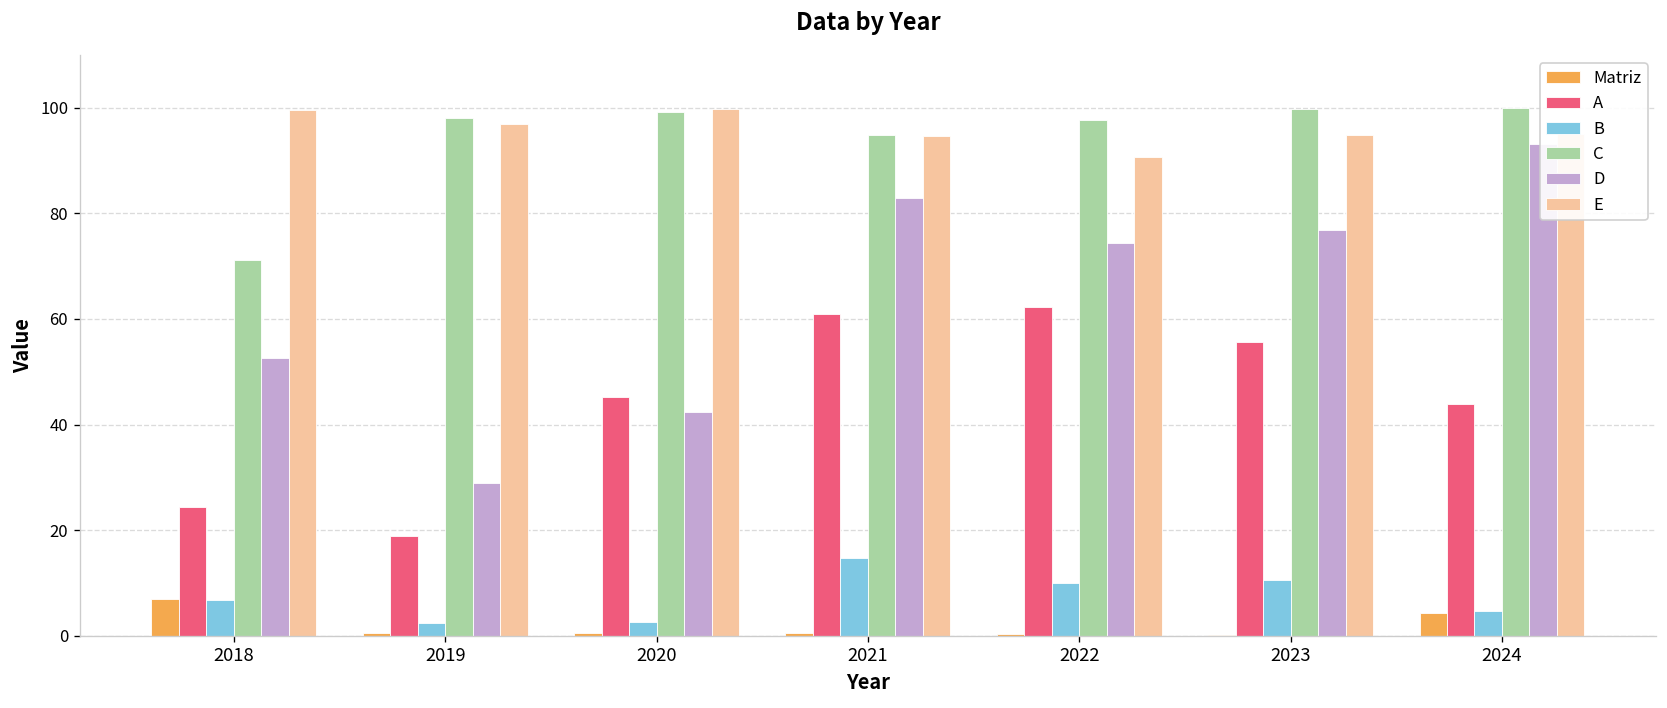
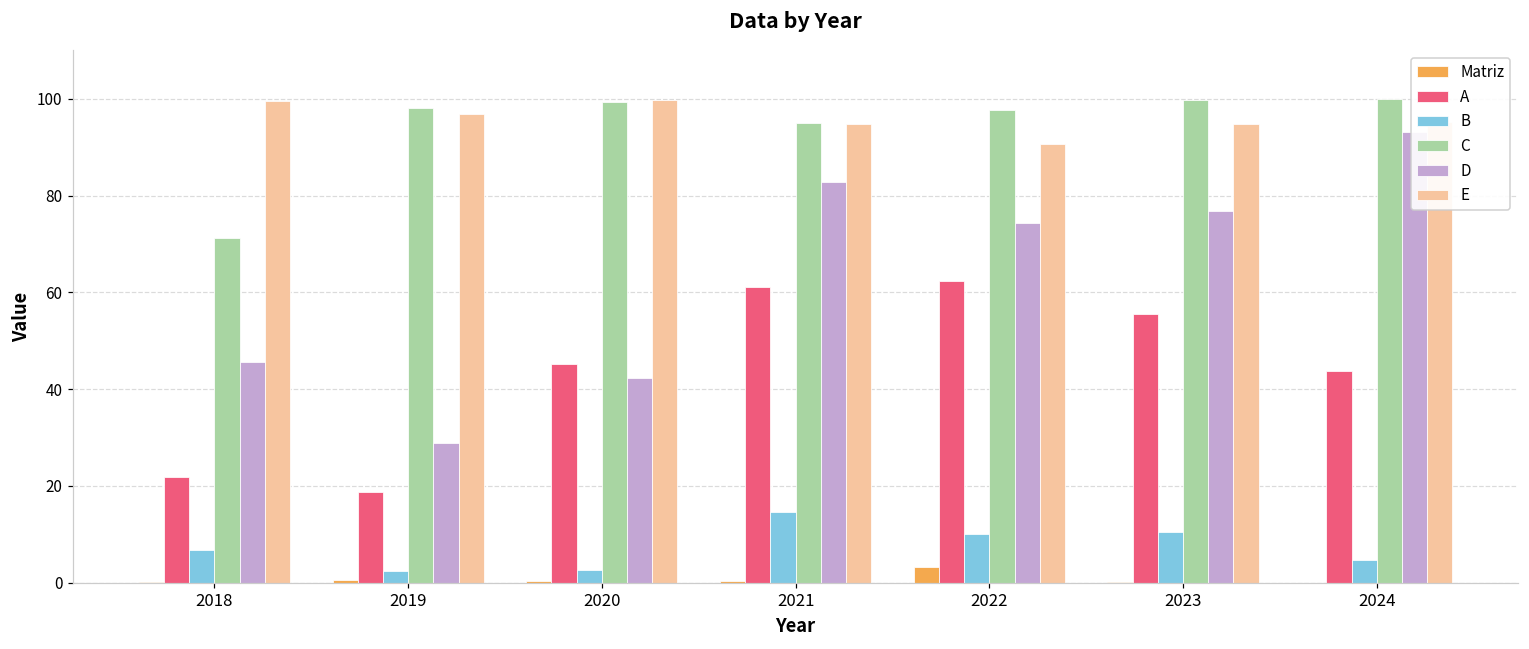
Matriz, 2018: 7 -> 0
A, 2018: 24 -> 22
D, 2018: 53 -> 46
Matriz, 2022: 0 -> 3
Matriz, 2024: 4 -> 0
